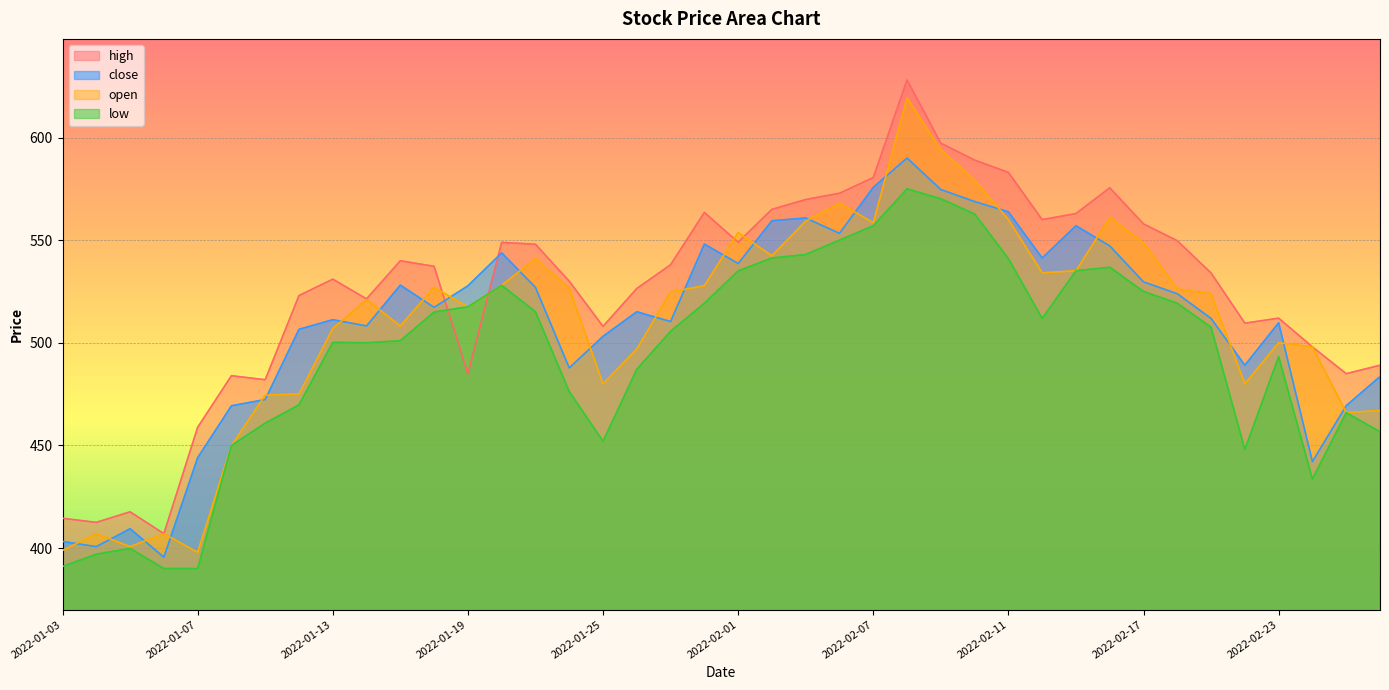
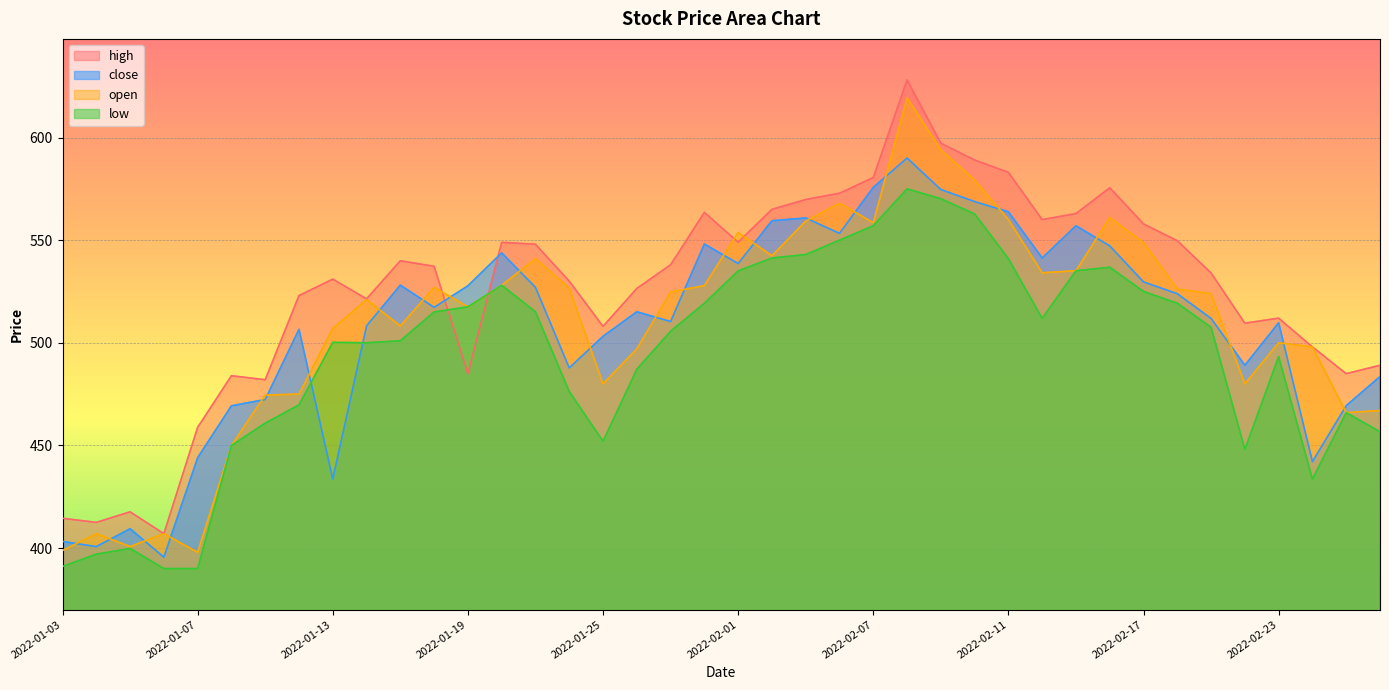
close, 2022-01-13: 511 -> 434
